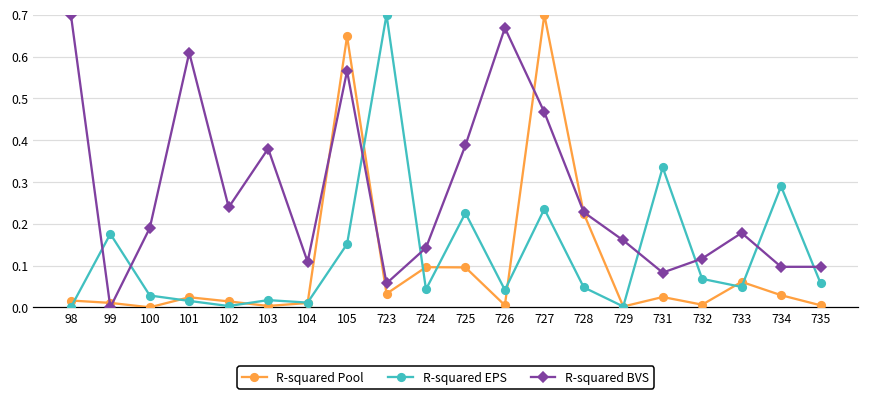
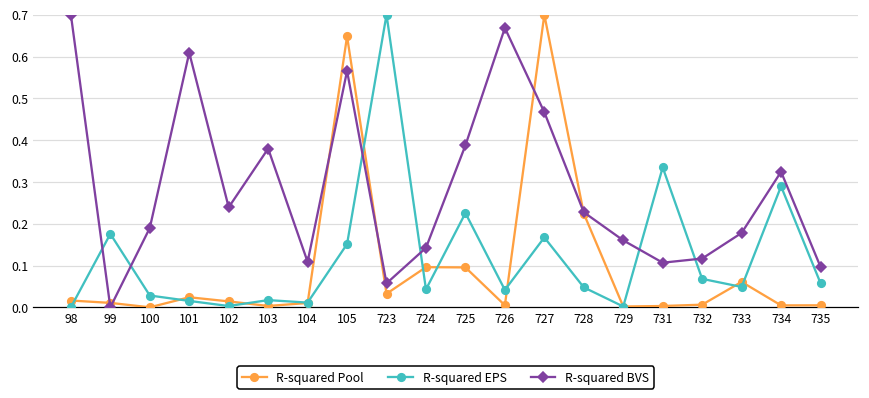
R-squared EPS, 727: 0.24 -> 0.17
R-squared Pool, 731: 0.02 -> 0.00
R-squared BVS, 731: 0.08 -> 0.11
R-squared Pool, 734: 0.03 -> 0.00
R-squared BVS, 734: 0.10 -> 0.32
